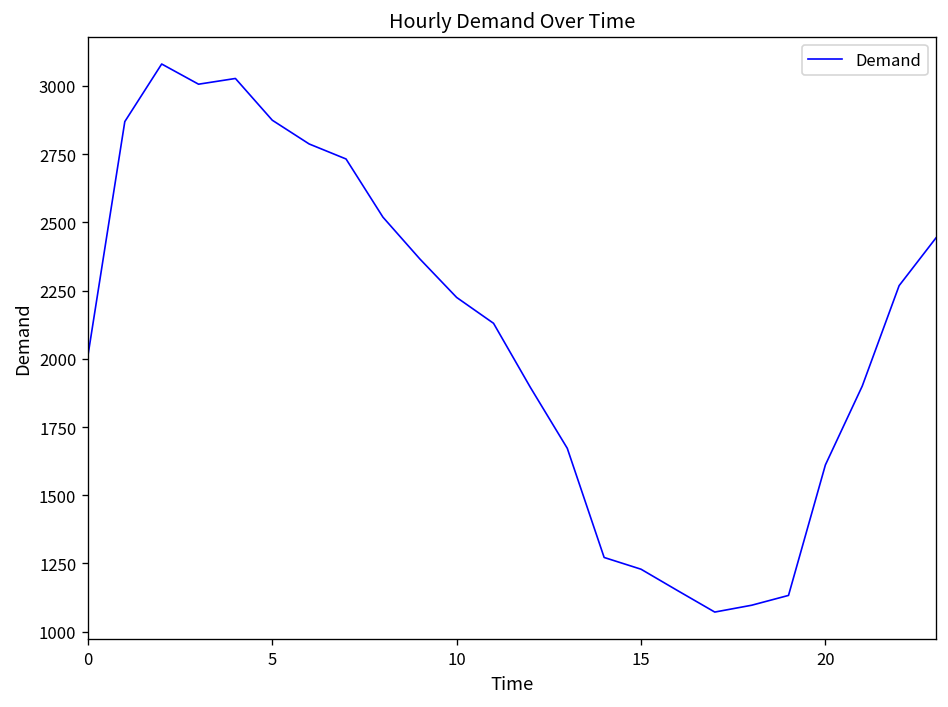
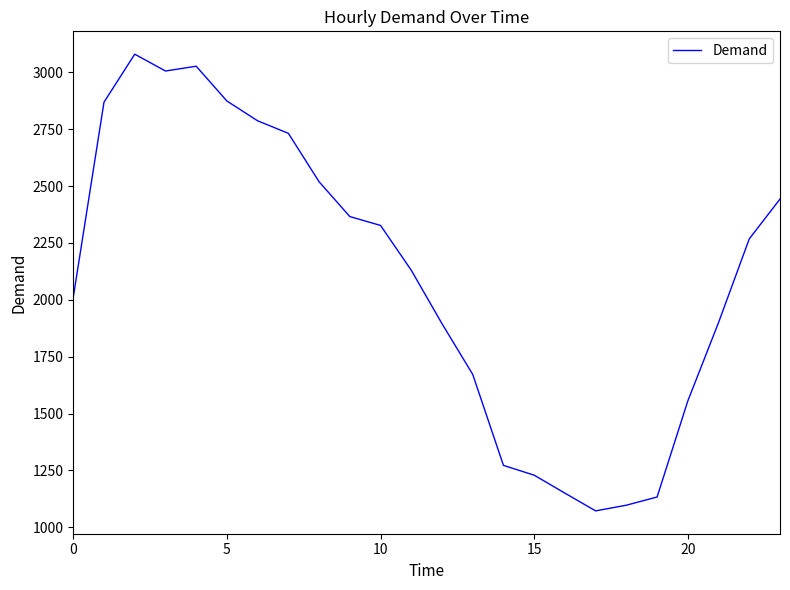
10: 2220 -> 2330
20: 1610 -> 1560
